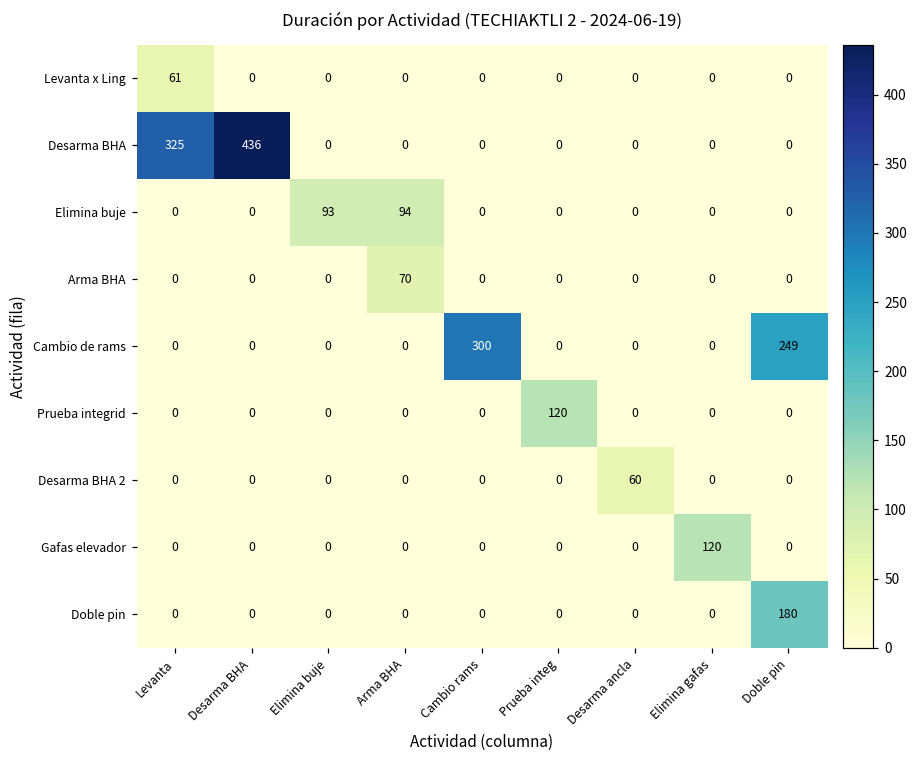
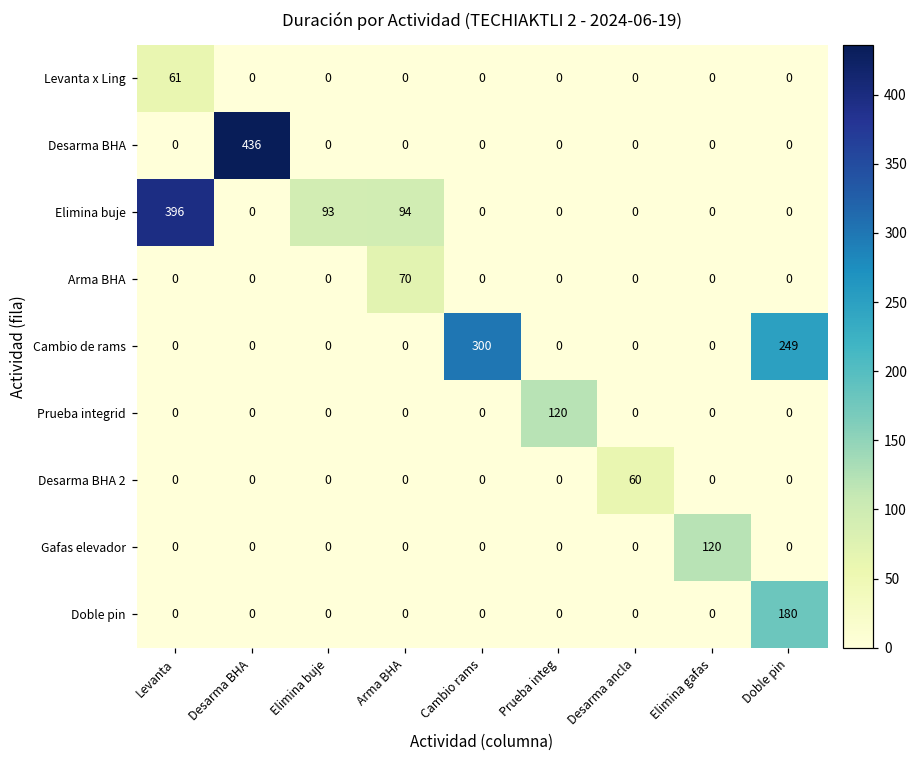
Desarma BHA, Levanta: 325 -> 0
Elimina buje, Levanta: 0 -> 396
